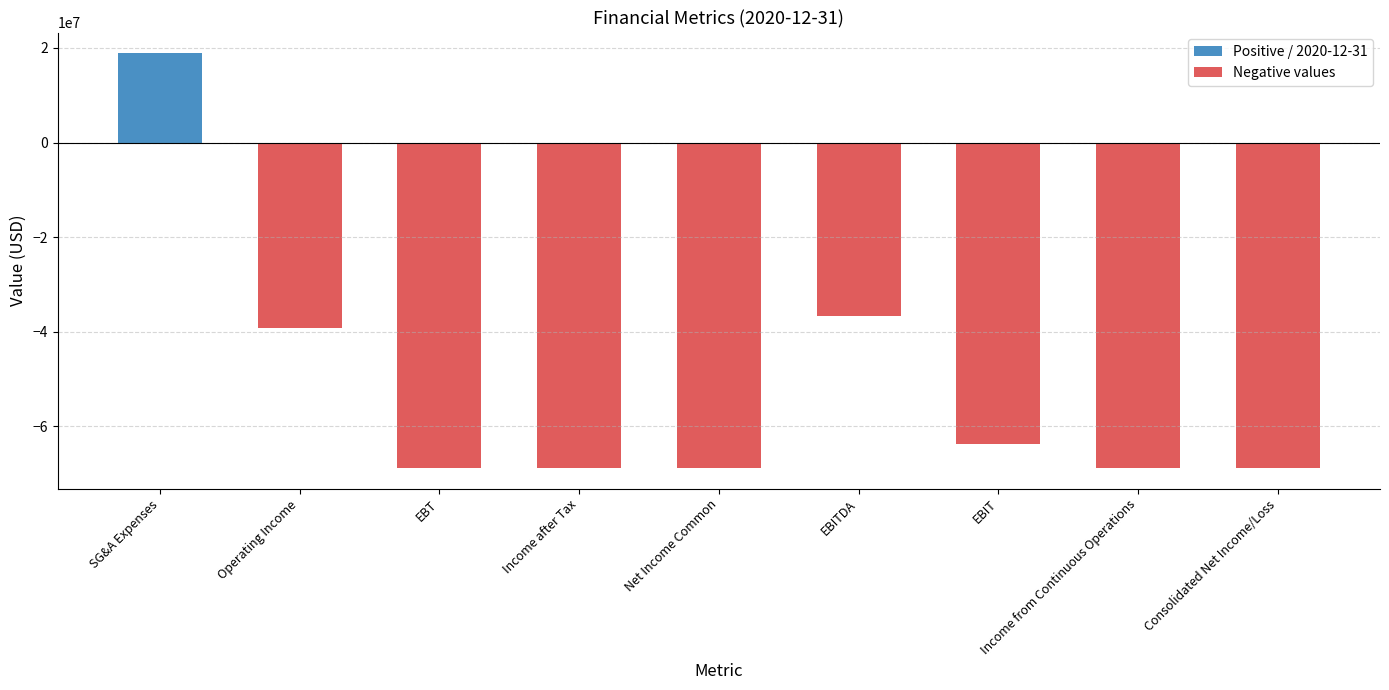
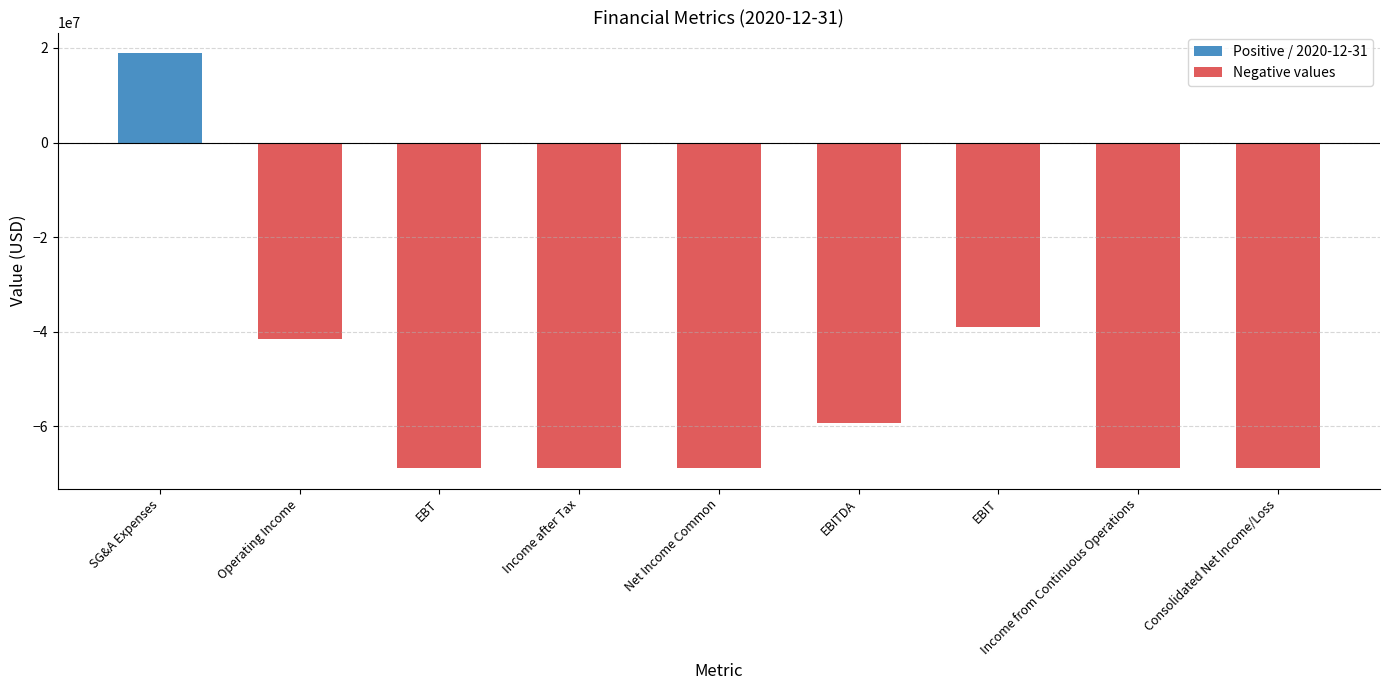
Operating Income: -39000000 -> -42000000
EBITDA: -37000000 -> -59000000
EBIT: -64000000 -> -39000000
